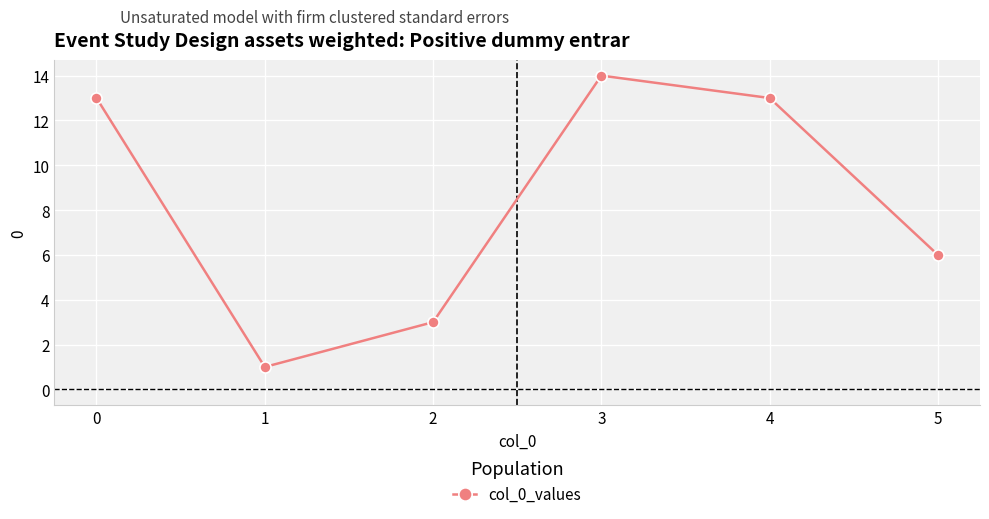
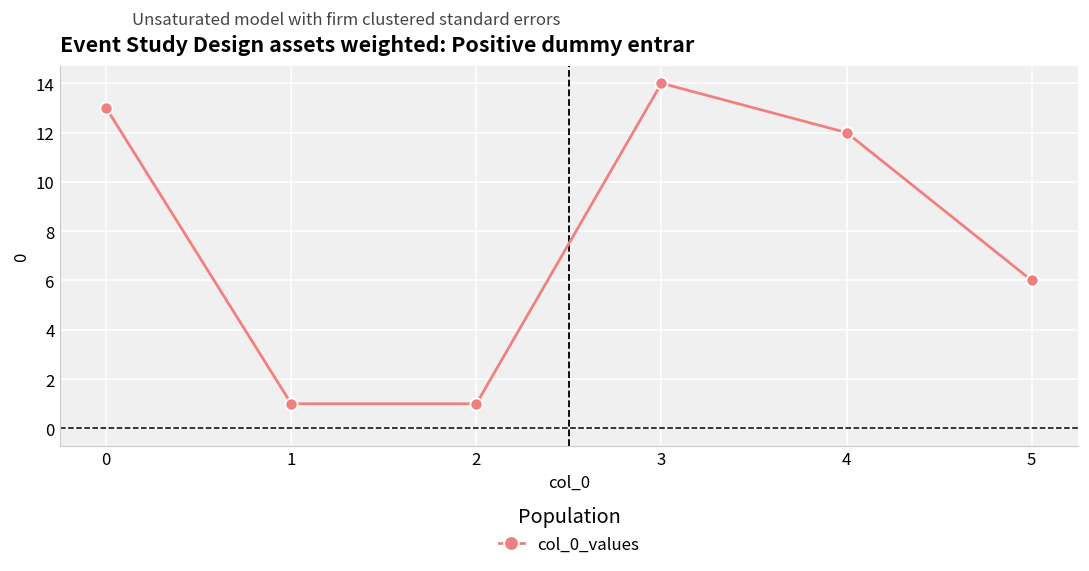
2: 3 -> 1
4: 13 -> 12
